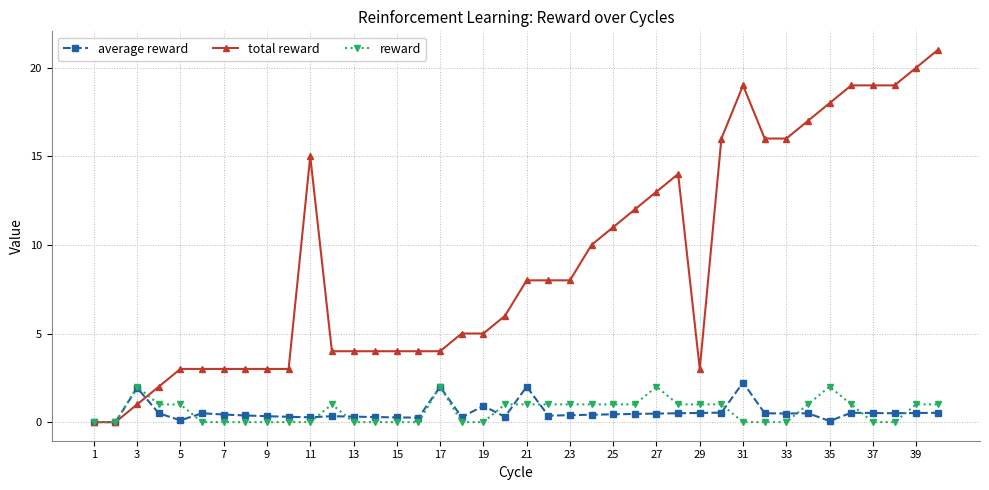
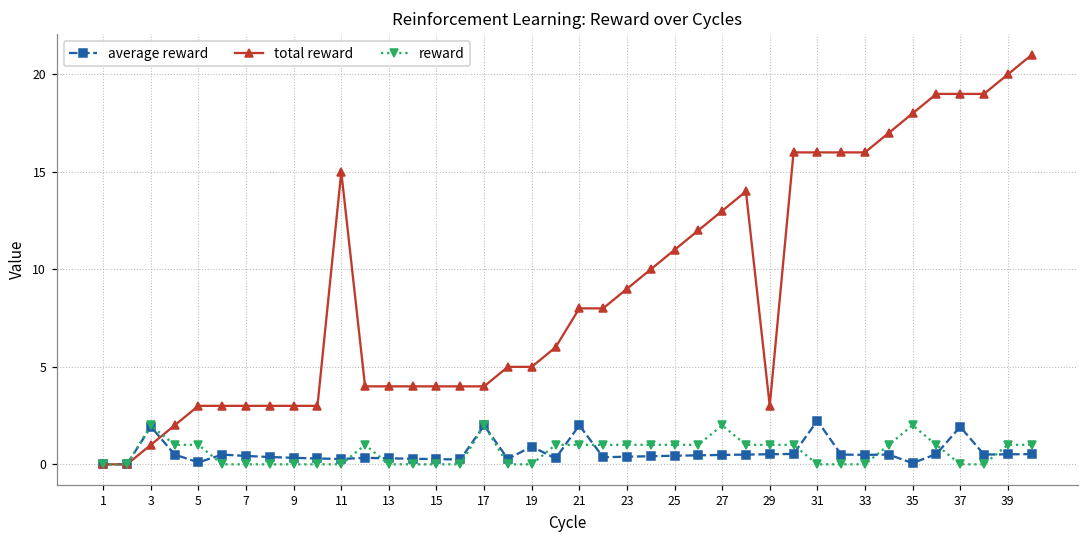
total reward, 23: 8 -> 9
total reward, 31: 19 -> 16
average reward, 37: 0.5 -> 1.9
